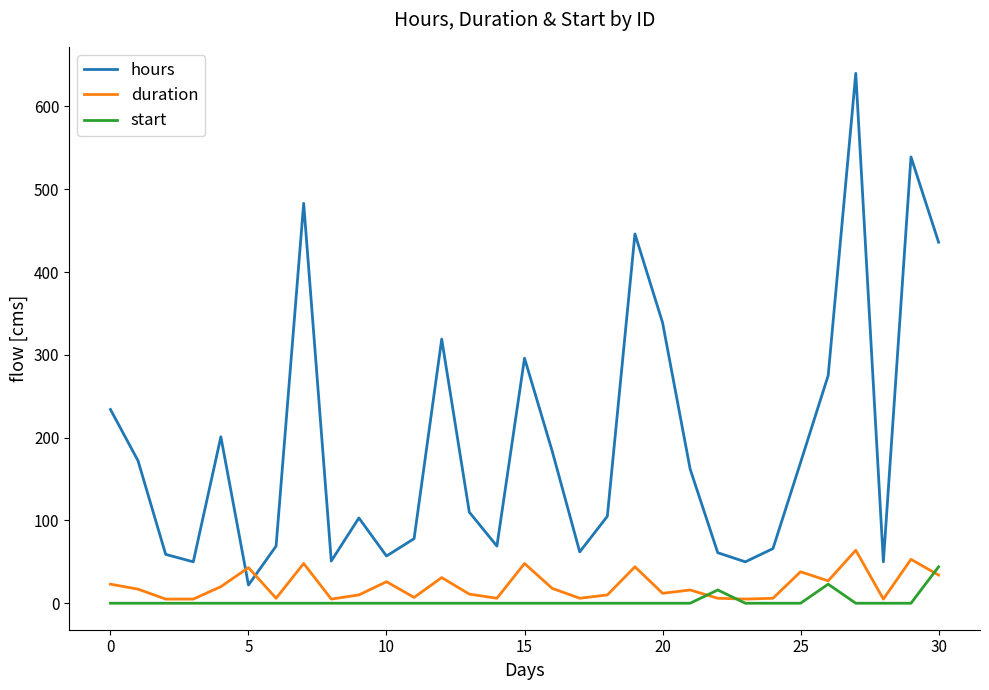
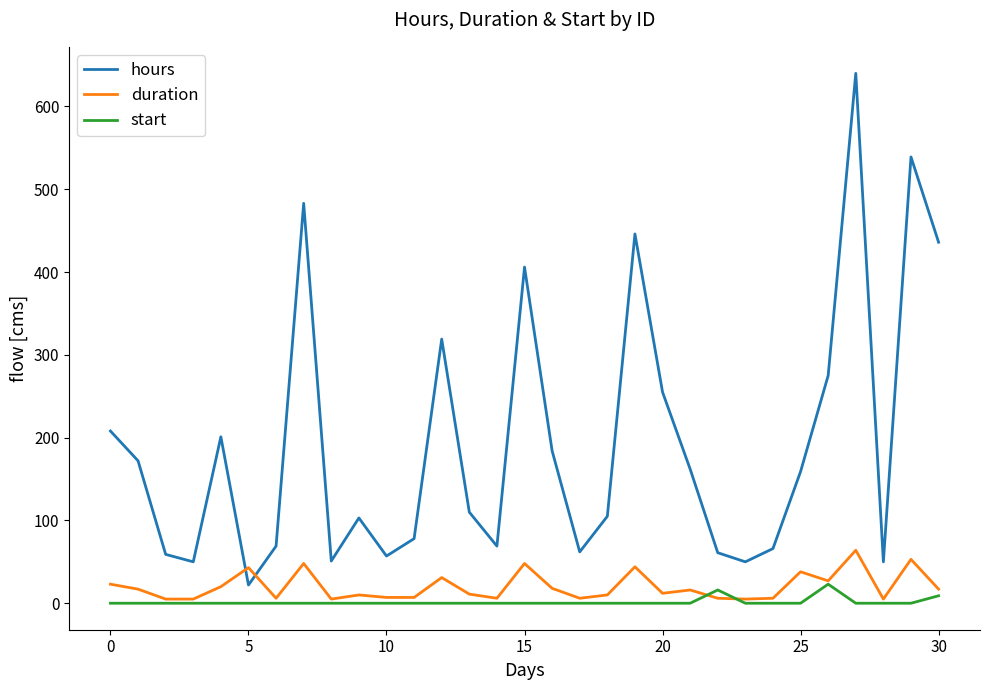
hours, 0: 230 -> 210
duration, 10: 30 -> 10
hours, 15: 300 -> 410
hours, 20: 340 -> 260
hours, 25: 170 -> 160
duration, 30: 30 -> 20
start, 30: 40 -> 10
